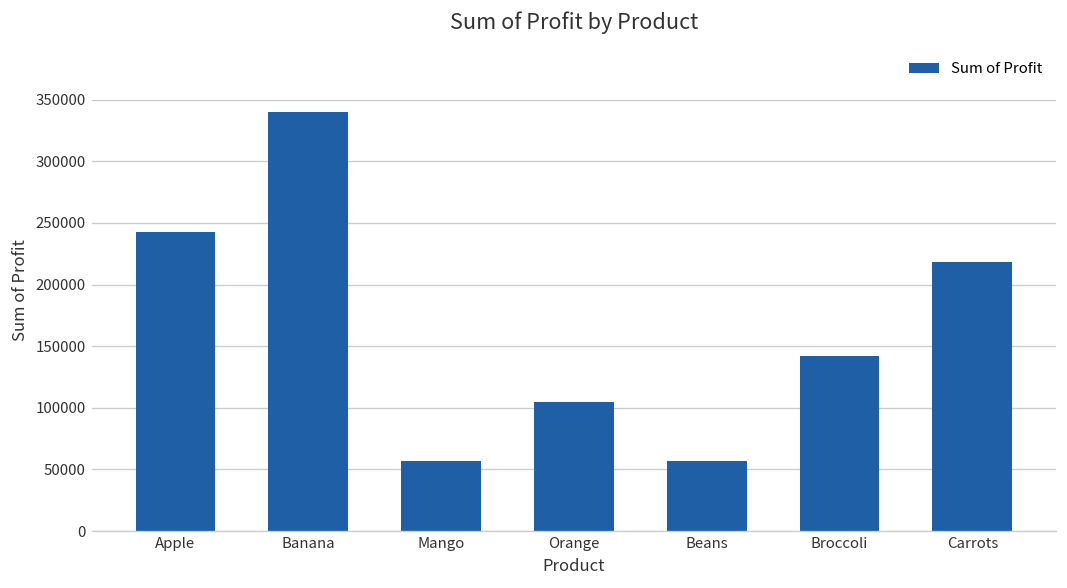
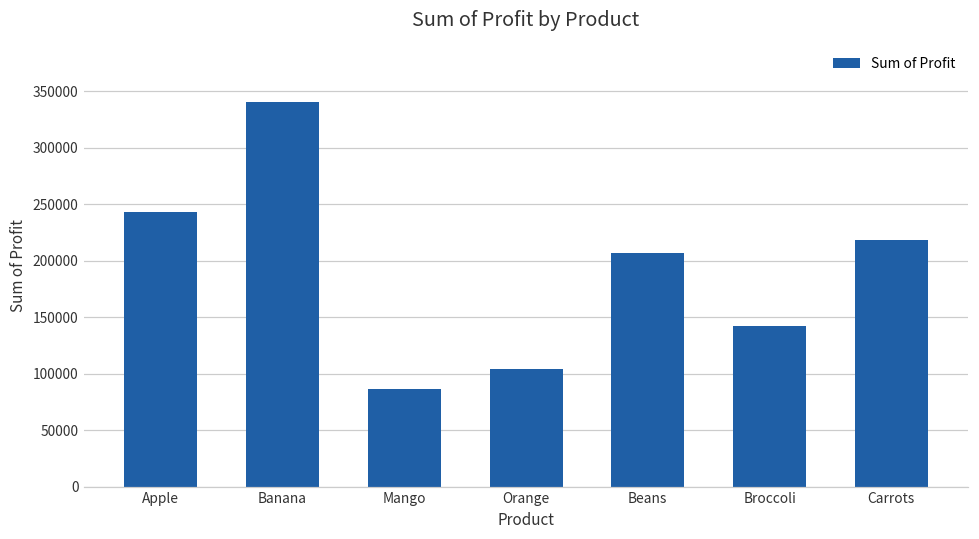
Mango: 57000 -> 87000
Beans: 57000 -> 207000
